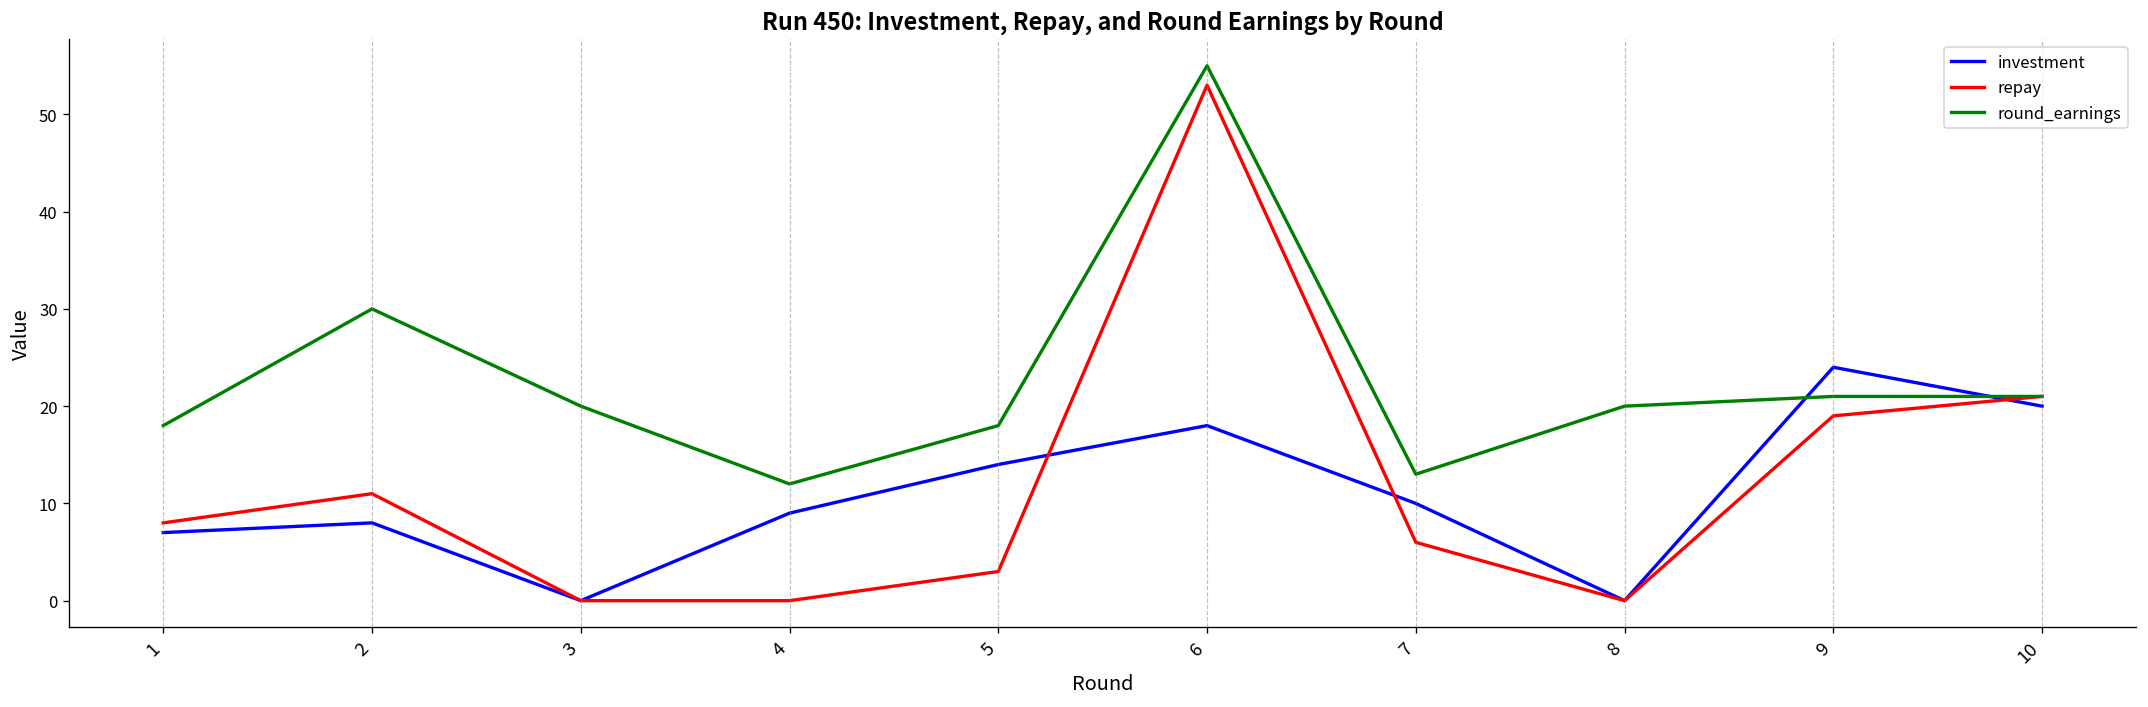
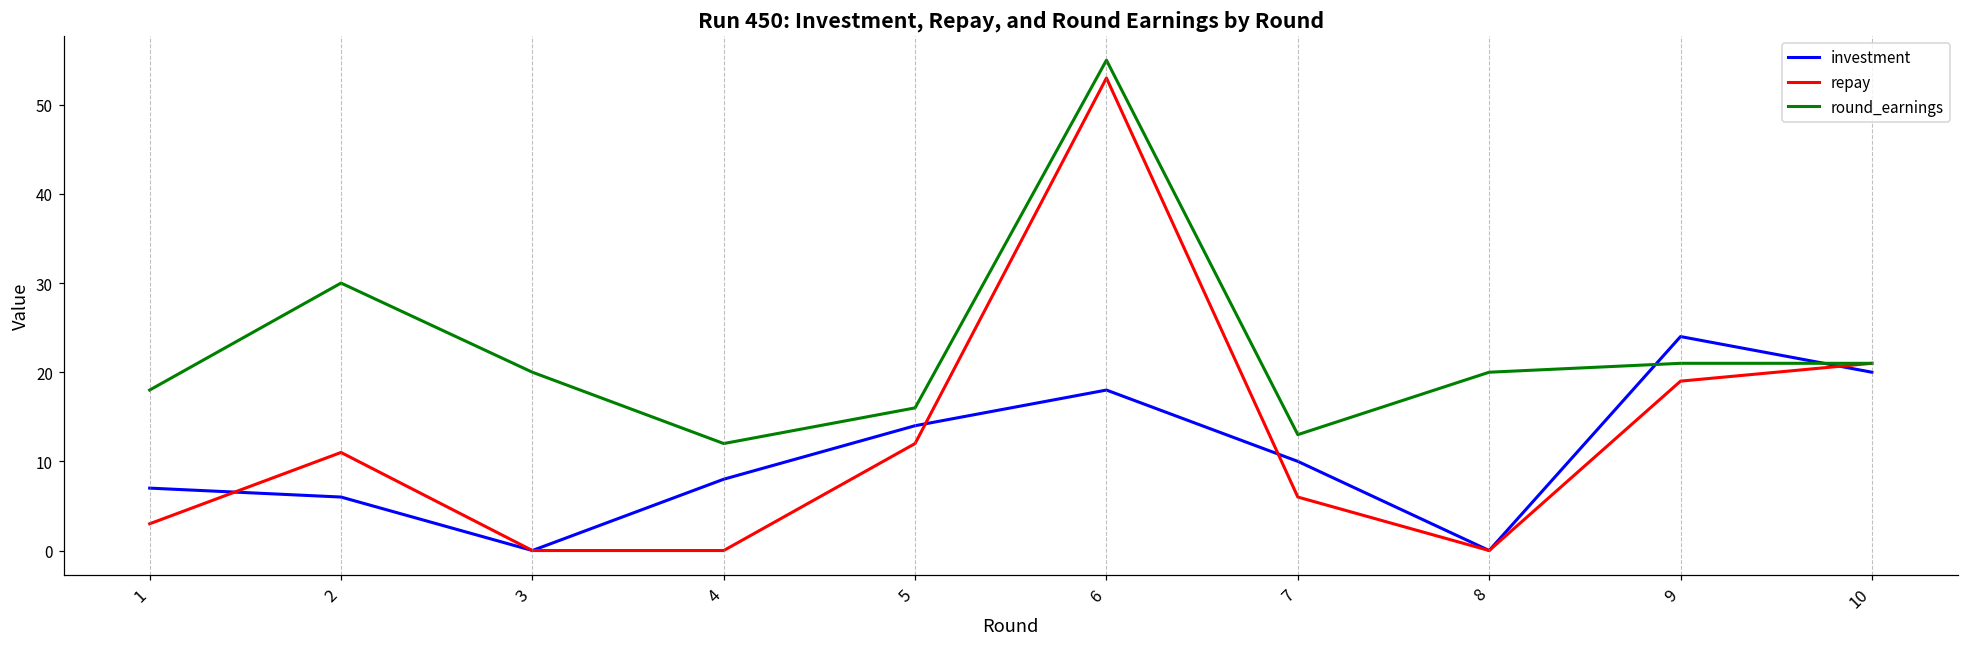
repay, 1: 8 -> 3
investment, 2: 8 -> 6
investment, 4: 9 -> 8
repay, 5: 3 -> 12
round_earnings, 5: 18 -> 16
